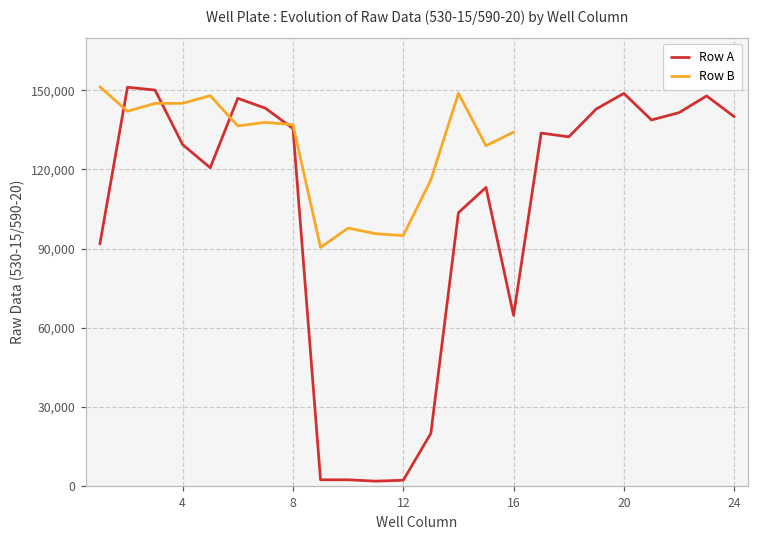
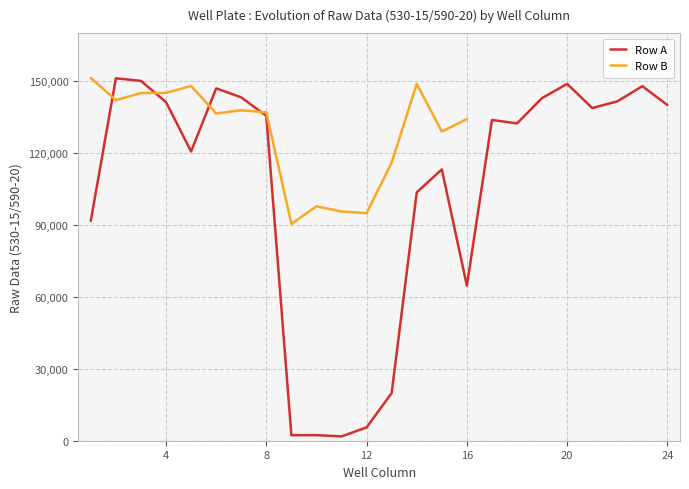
Row A, 4: 129,000 -> 141,000
Row A, 12: 2,000 -> 6,000
